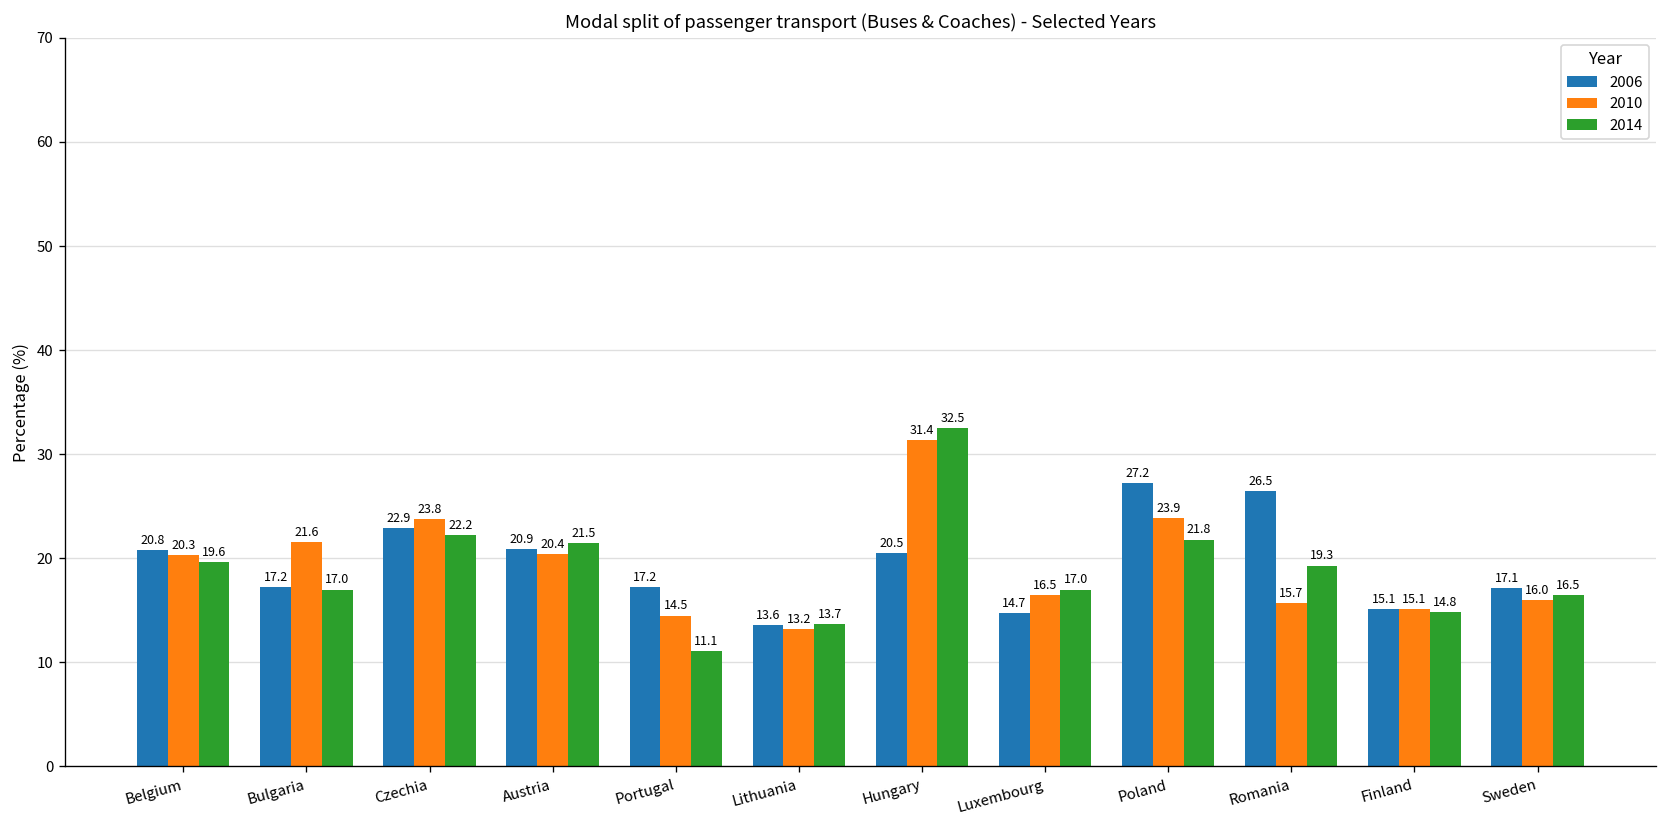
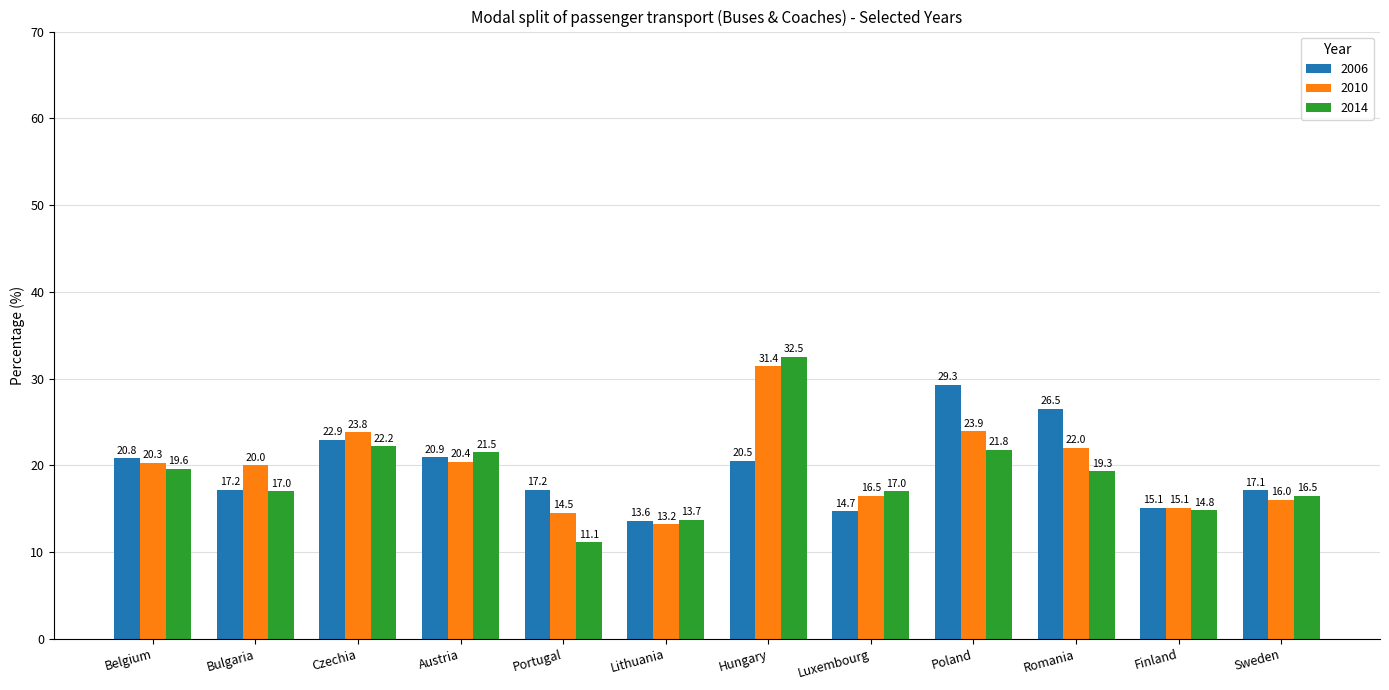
2010, Bulgaria: 21.6 -> 20.0
2006, Poland: 27.2 -> 29.3
2010, Romania: 15.7 -> 22.0
